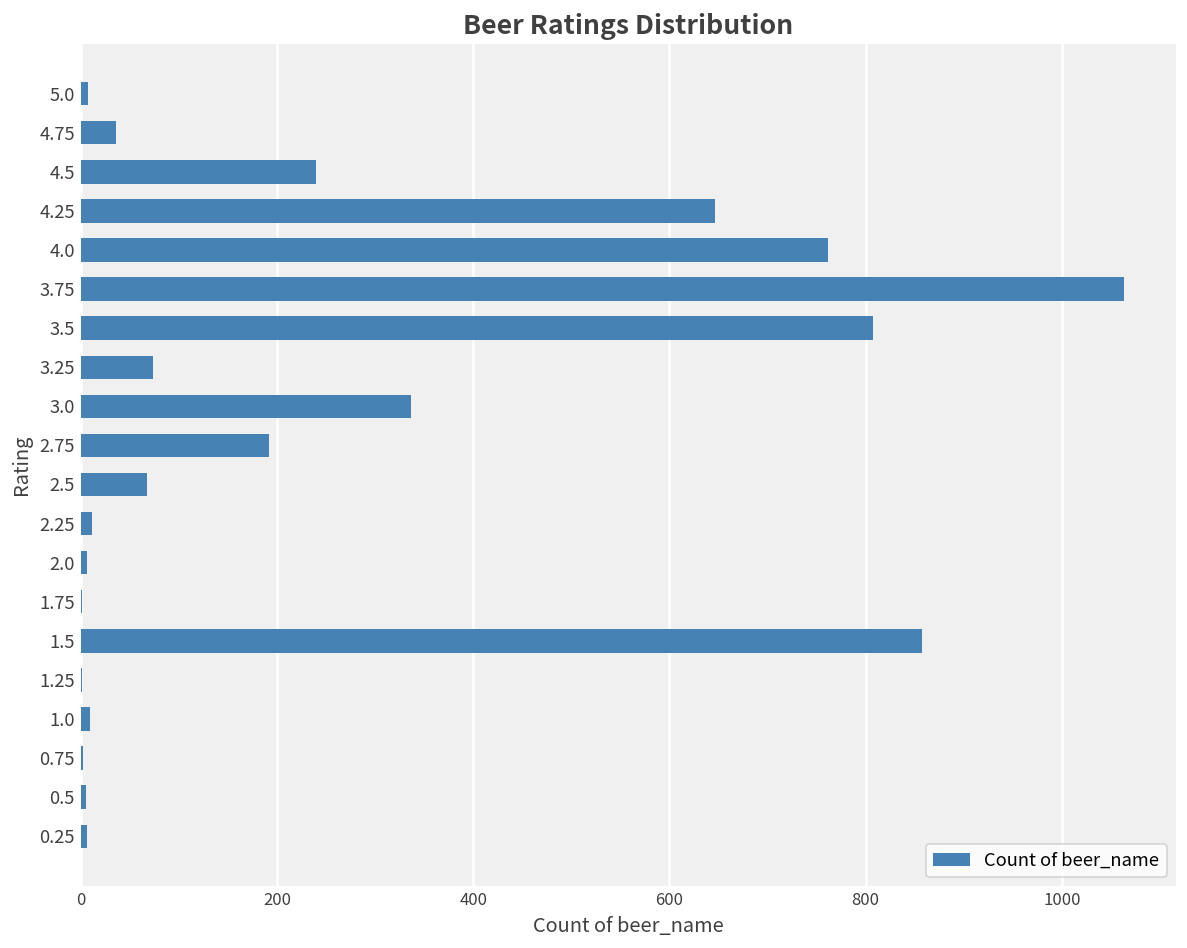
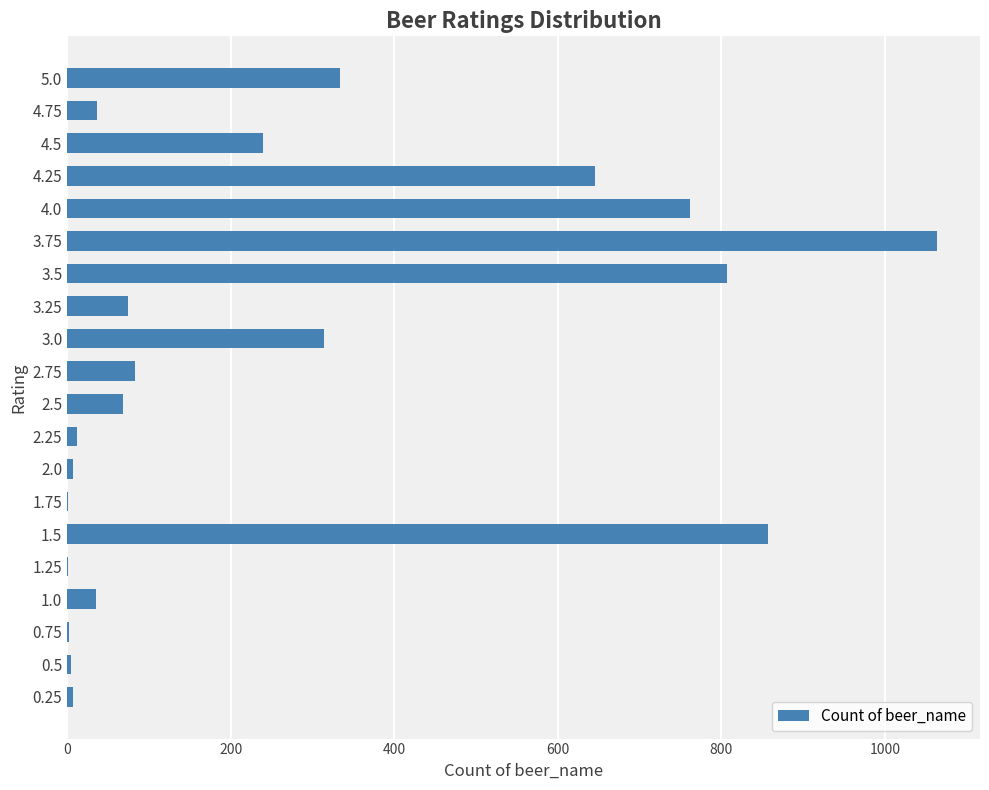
5.0: 10 -> 330
3.0: 340 -> 310
2.75: 190 -> 80
1.0: 10 -> 40
